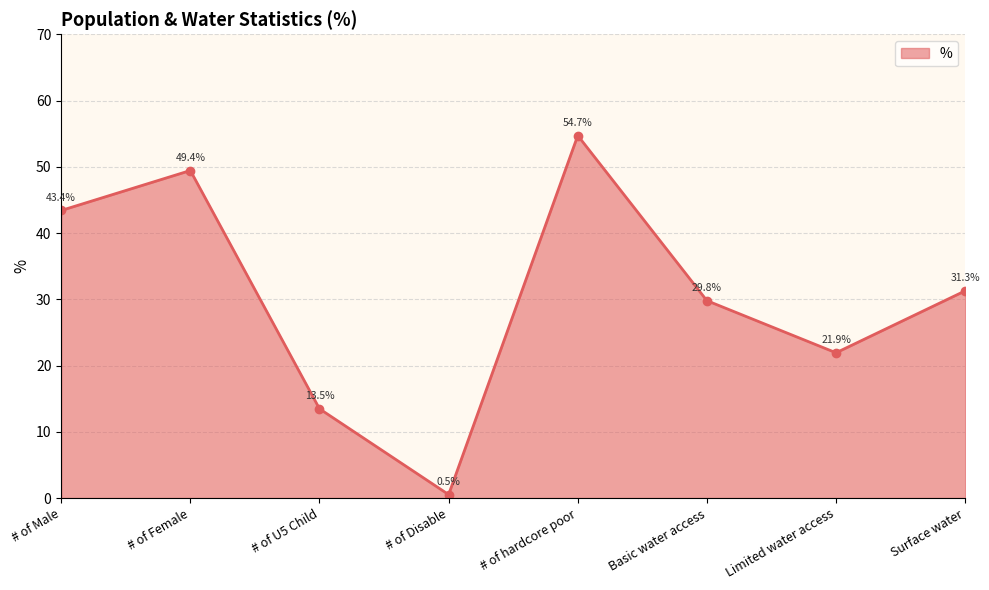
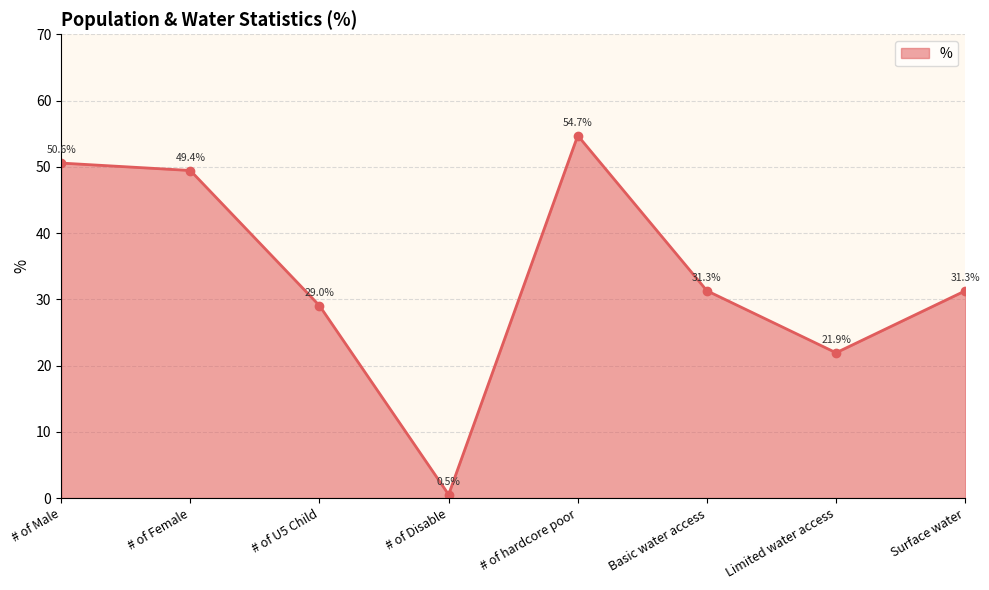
# of Male: 43.4% -> 50.6%
# of U5 Child: 13.5% -> 29.0%
Basic water access: 29.8% -> 31.3%
